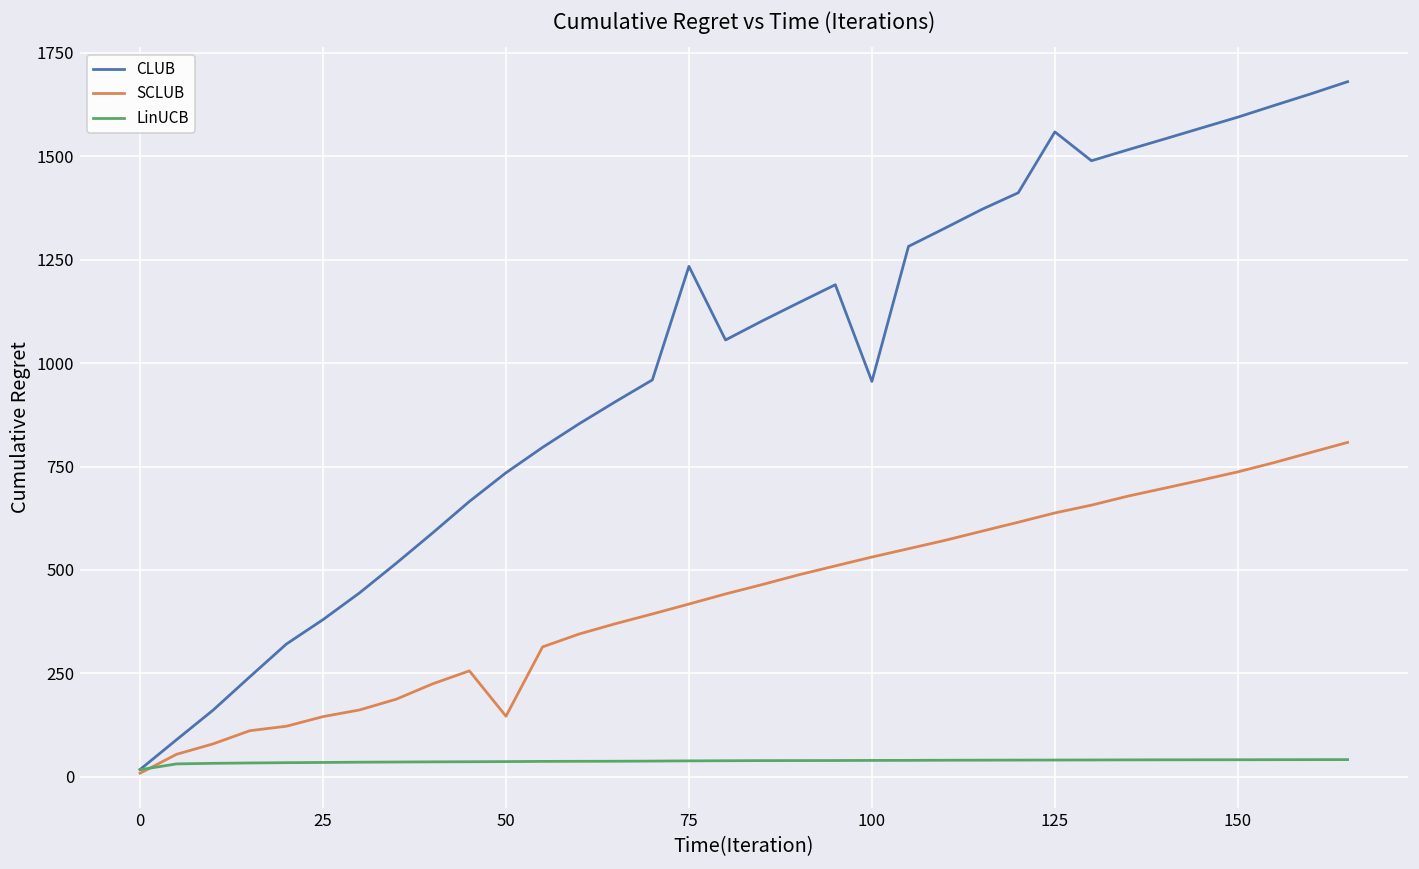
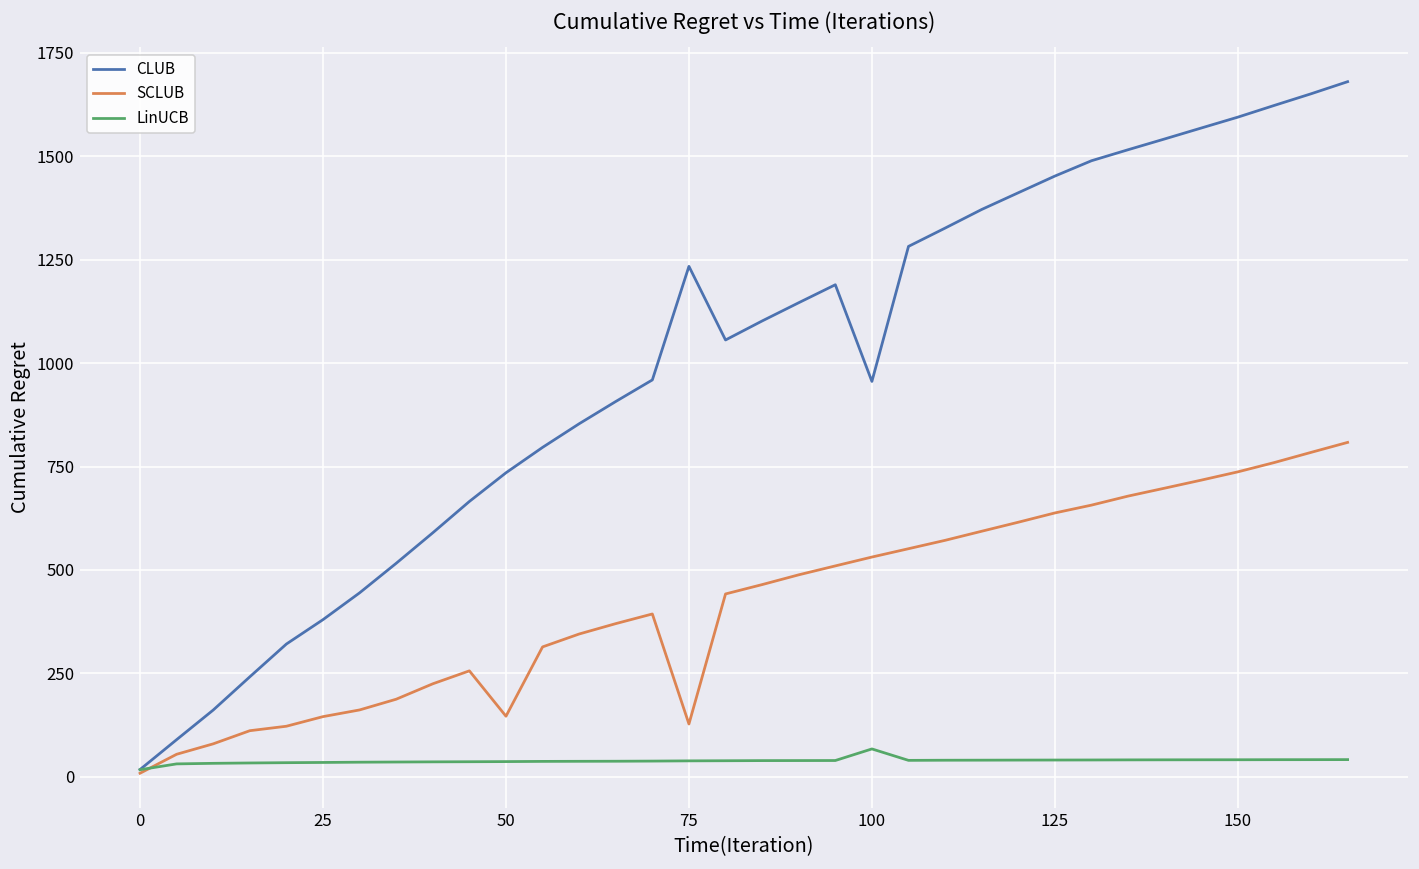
SCLUB, 75: 420 -> 130
LinUCB, 100: 40 -> 70
CLUB, 125: 1560 -> 1450
